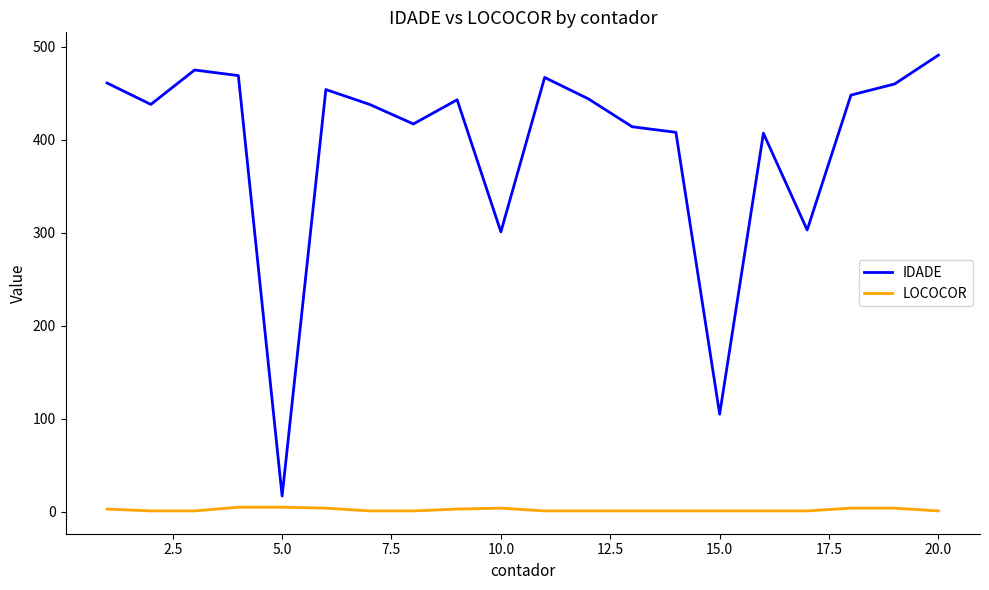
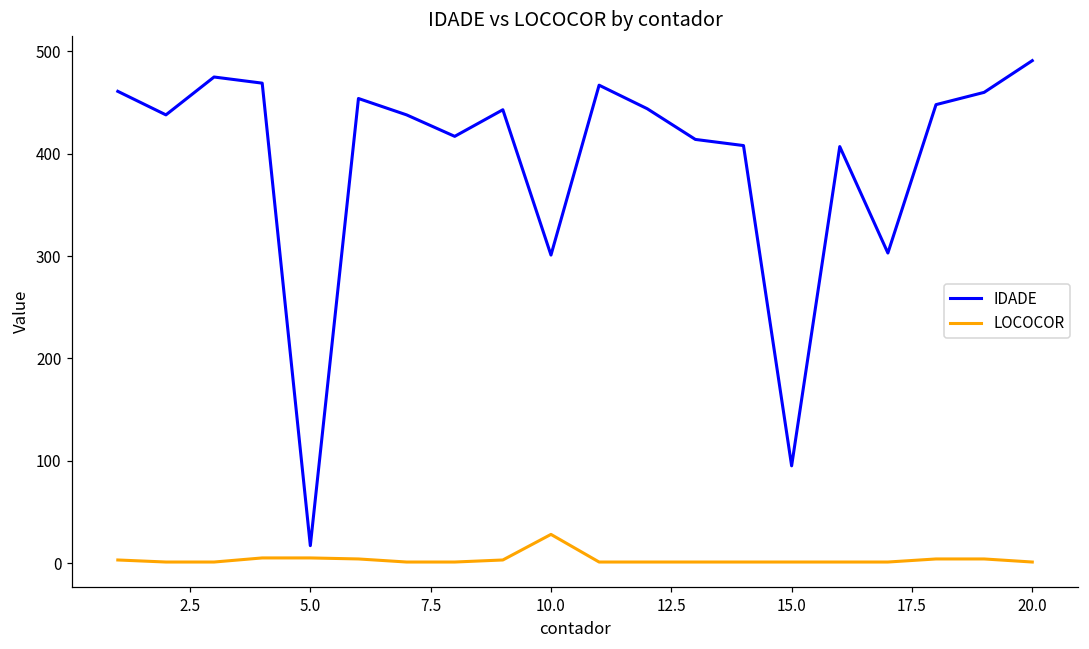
LOCOCOR, 10.0: 0 -> 30
IDADE, 15.0: 110 -> 100
